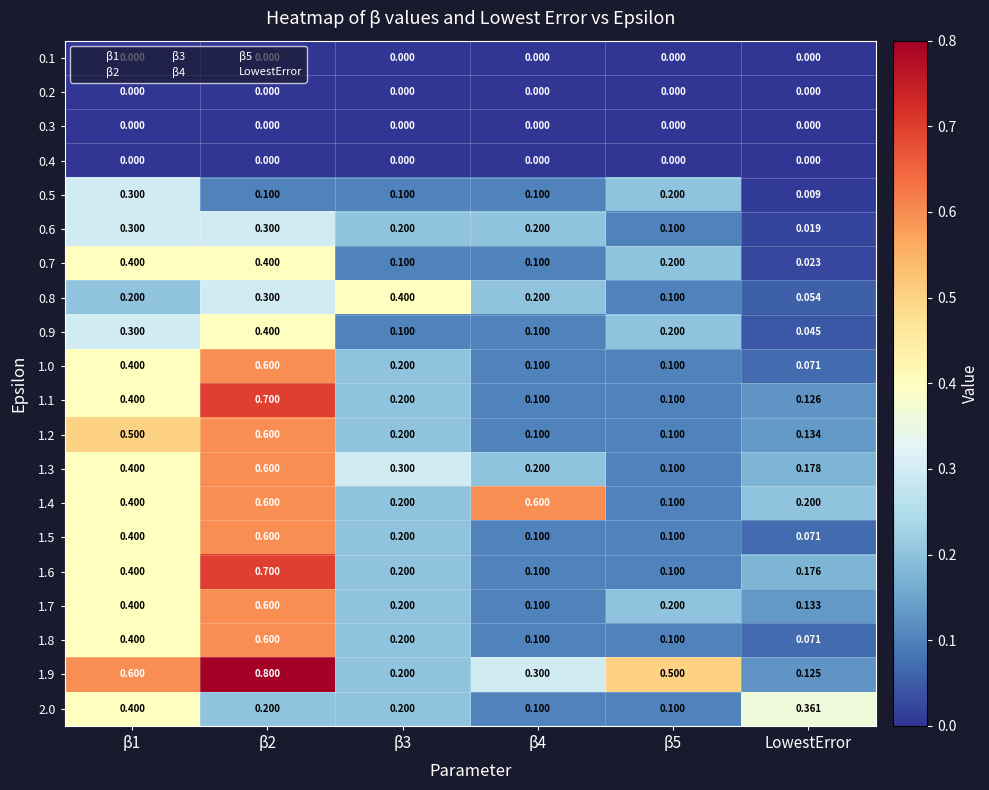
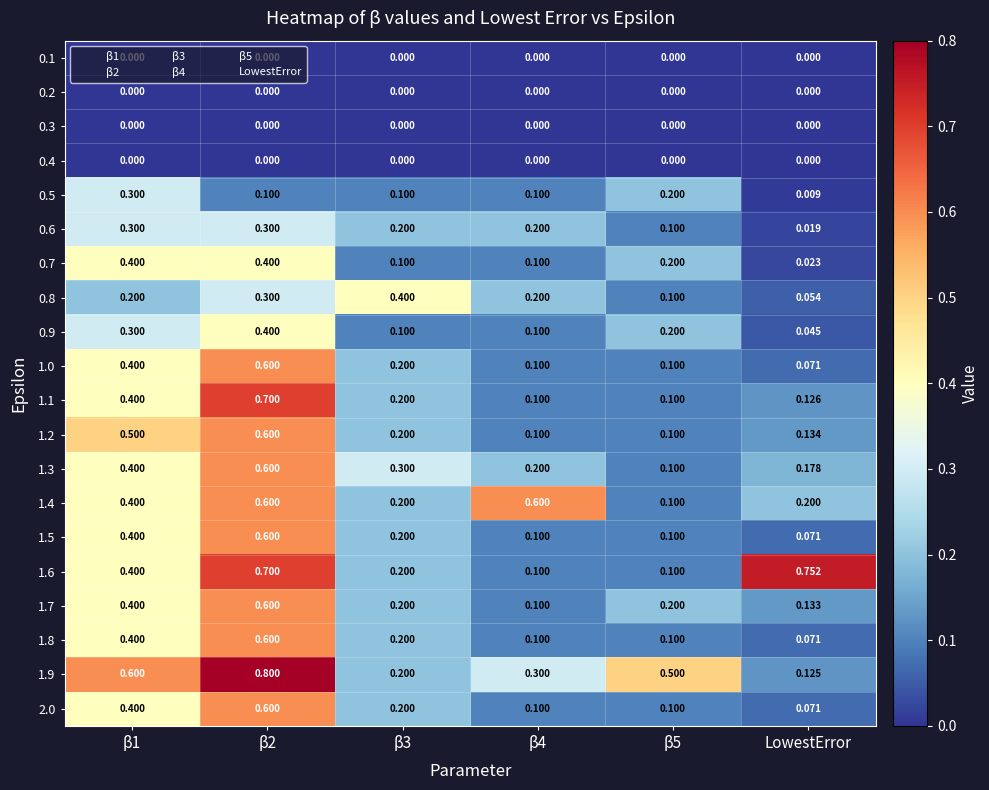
1.6, LowestError: 0.176 -> 0.752
2.0, β2: 0.200 -> 0.600
2.0, LowestError: 0.361 -> 0.071
